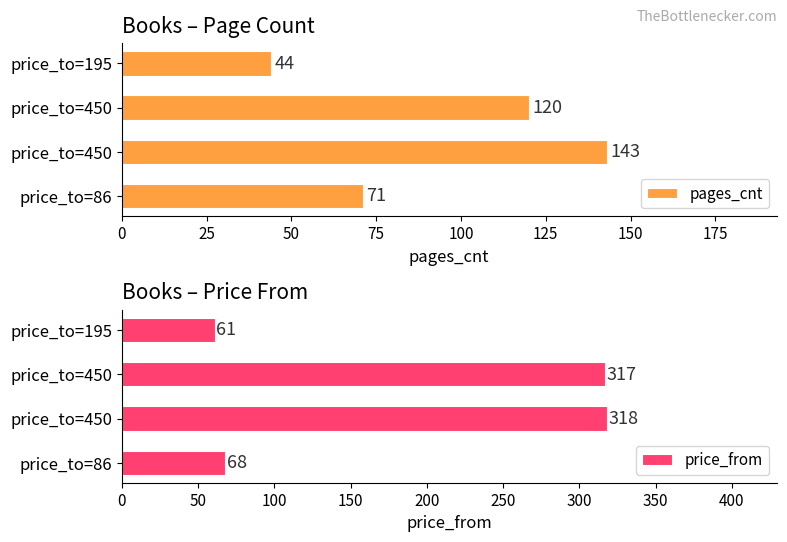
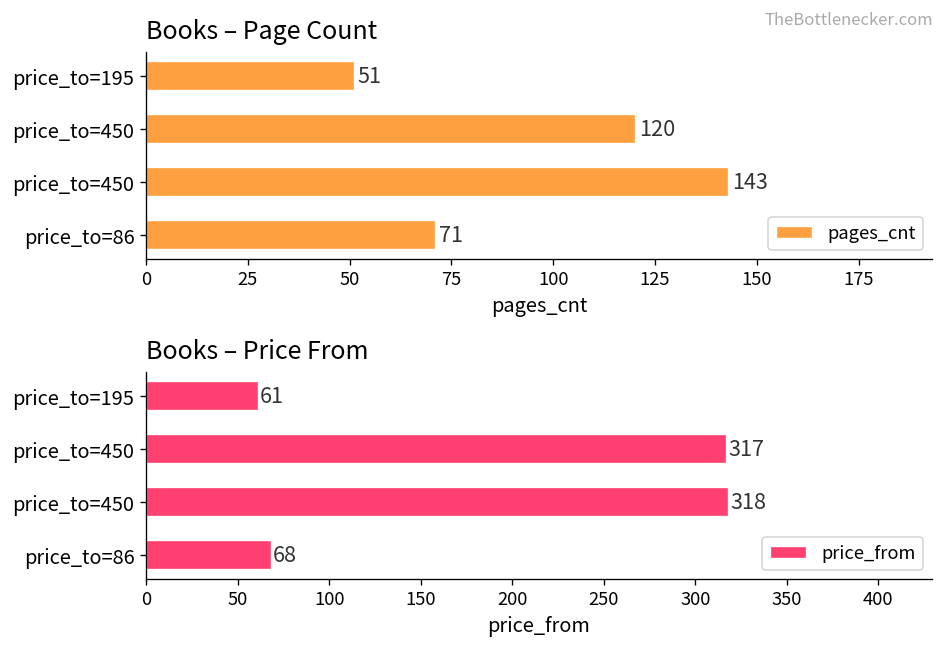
Books – Page Count, price_to=195: 44 -> 51
